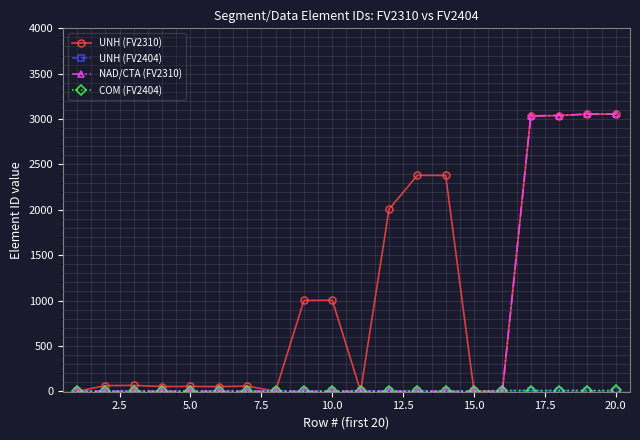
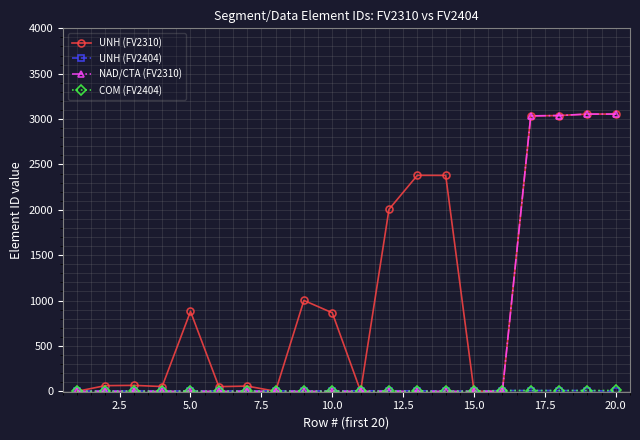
UNH (FV2310), 5.0: 100 -> 900
UNH (FV2310), 10.0: 1000 -> 900
